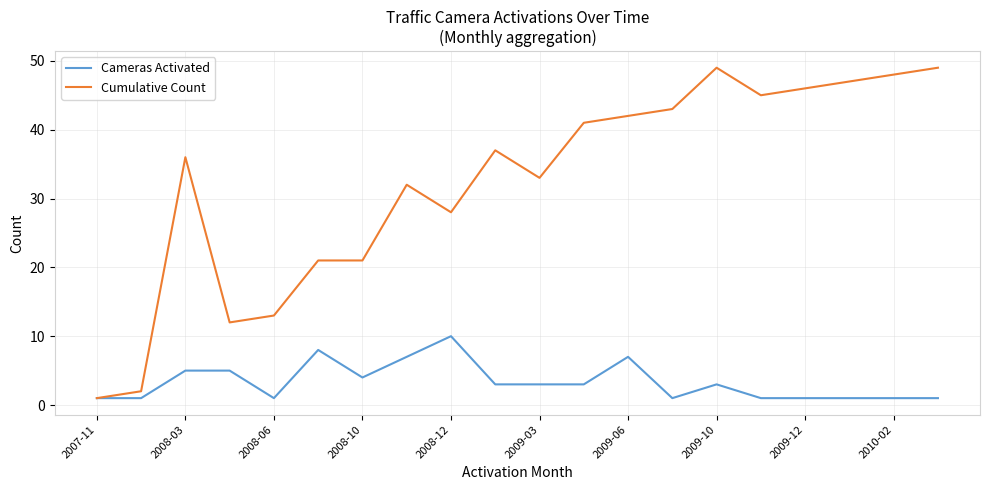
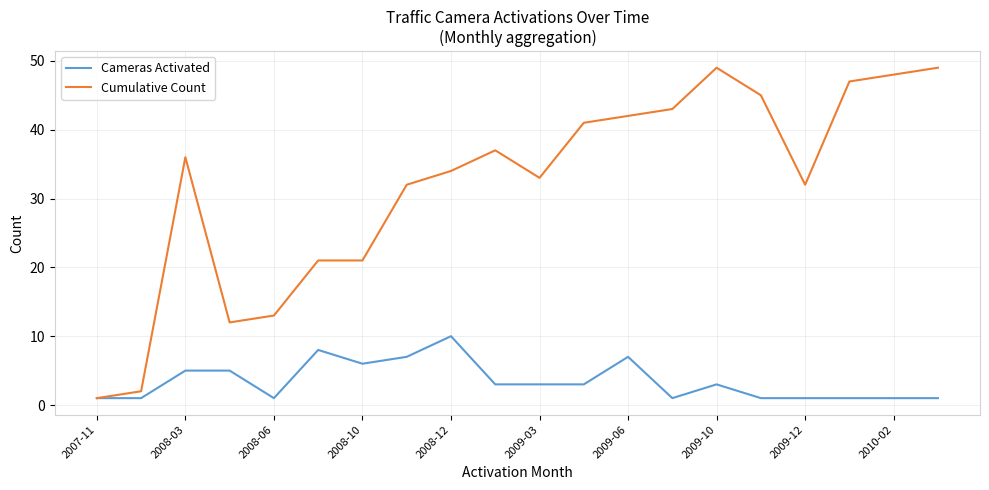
Cameras Activated, 2008-10: 4 -> 6
Cumulative Count, 2008-12: 28 -> 34
Cumulative Count, 2009-12: 46 -> 32
